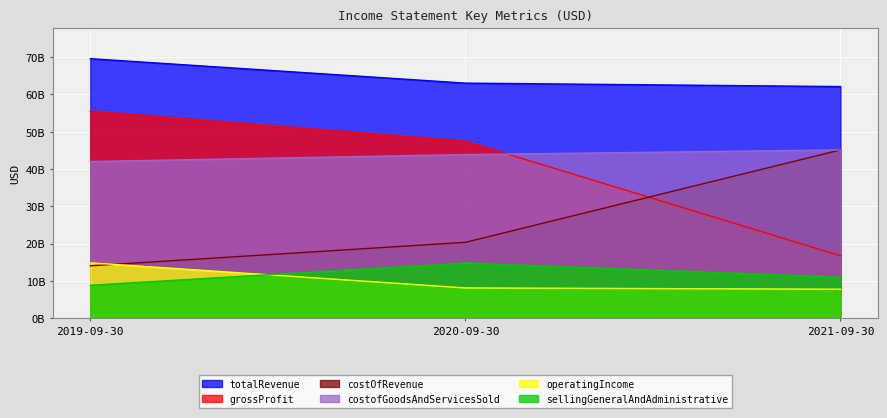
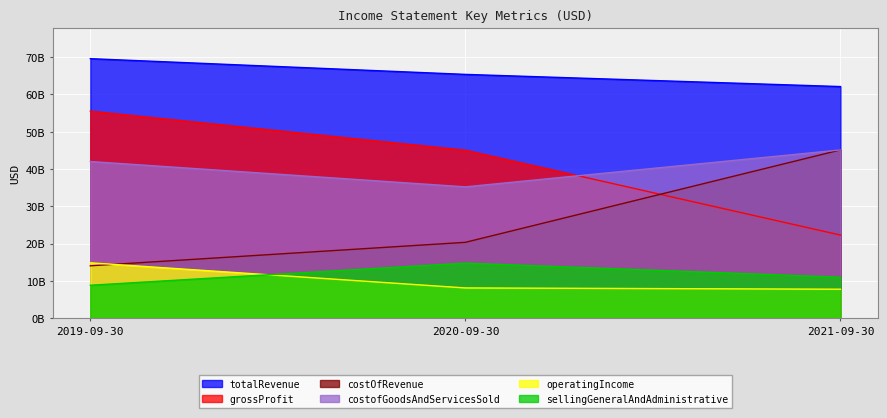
totalRevenue, 2020-09-30: 63000000000 -> 65000000000
grossProfit, 2020-09-30: 47000000000 -> 45000000000
costofGoodsAndServicesSold, 2020-09-30: 44000000000 -> 35000000000
grossProfit, 2021-09-30: 17000000000 -> 22000000000
